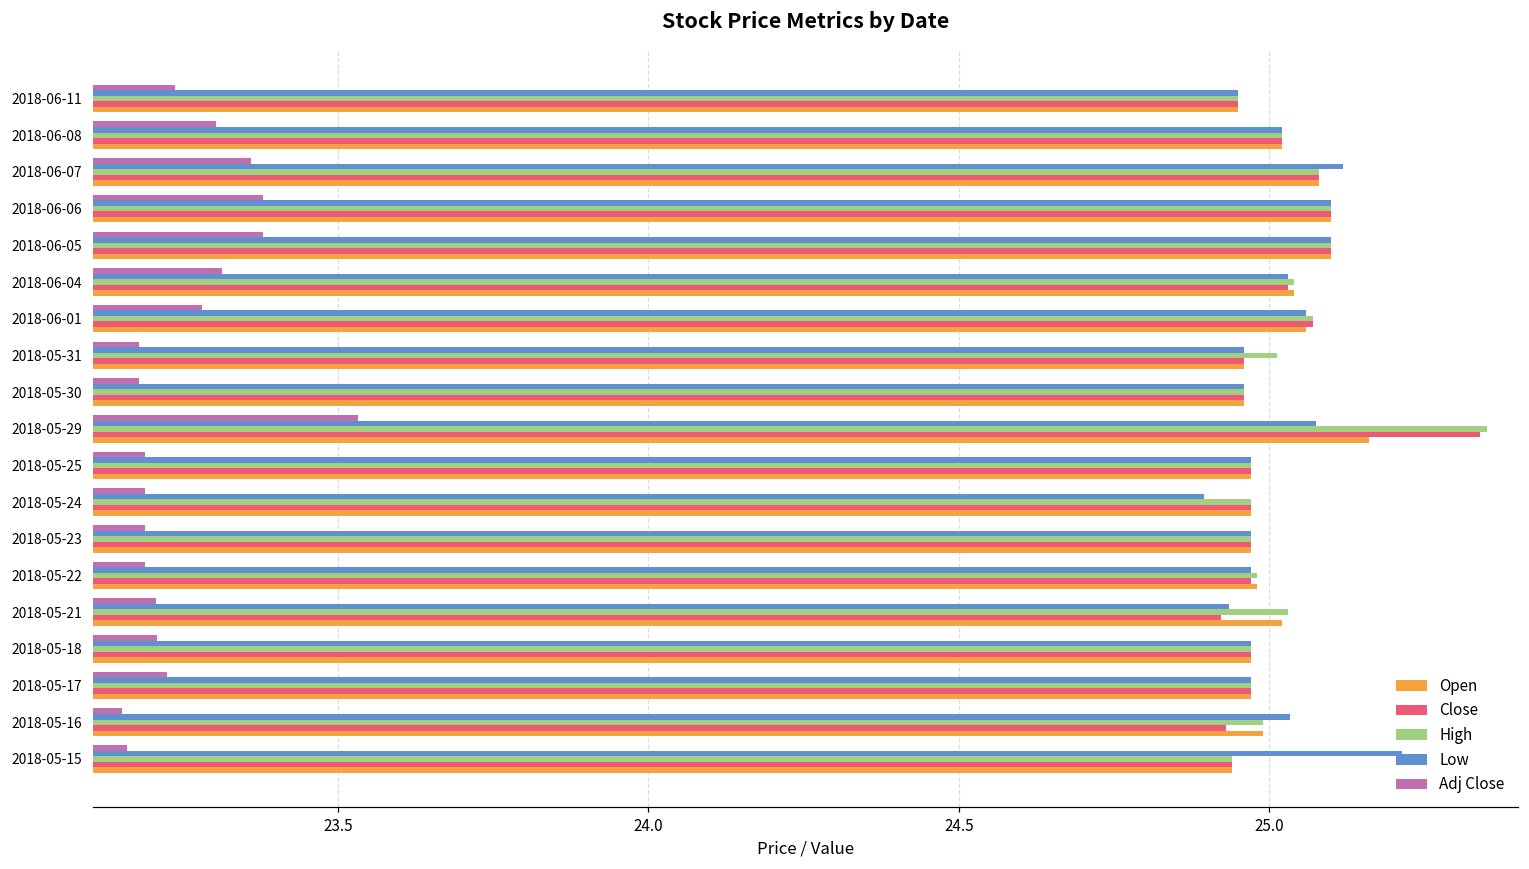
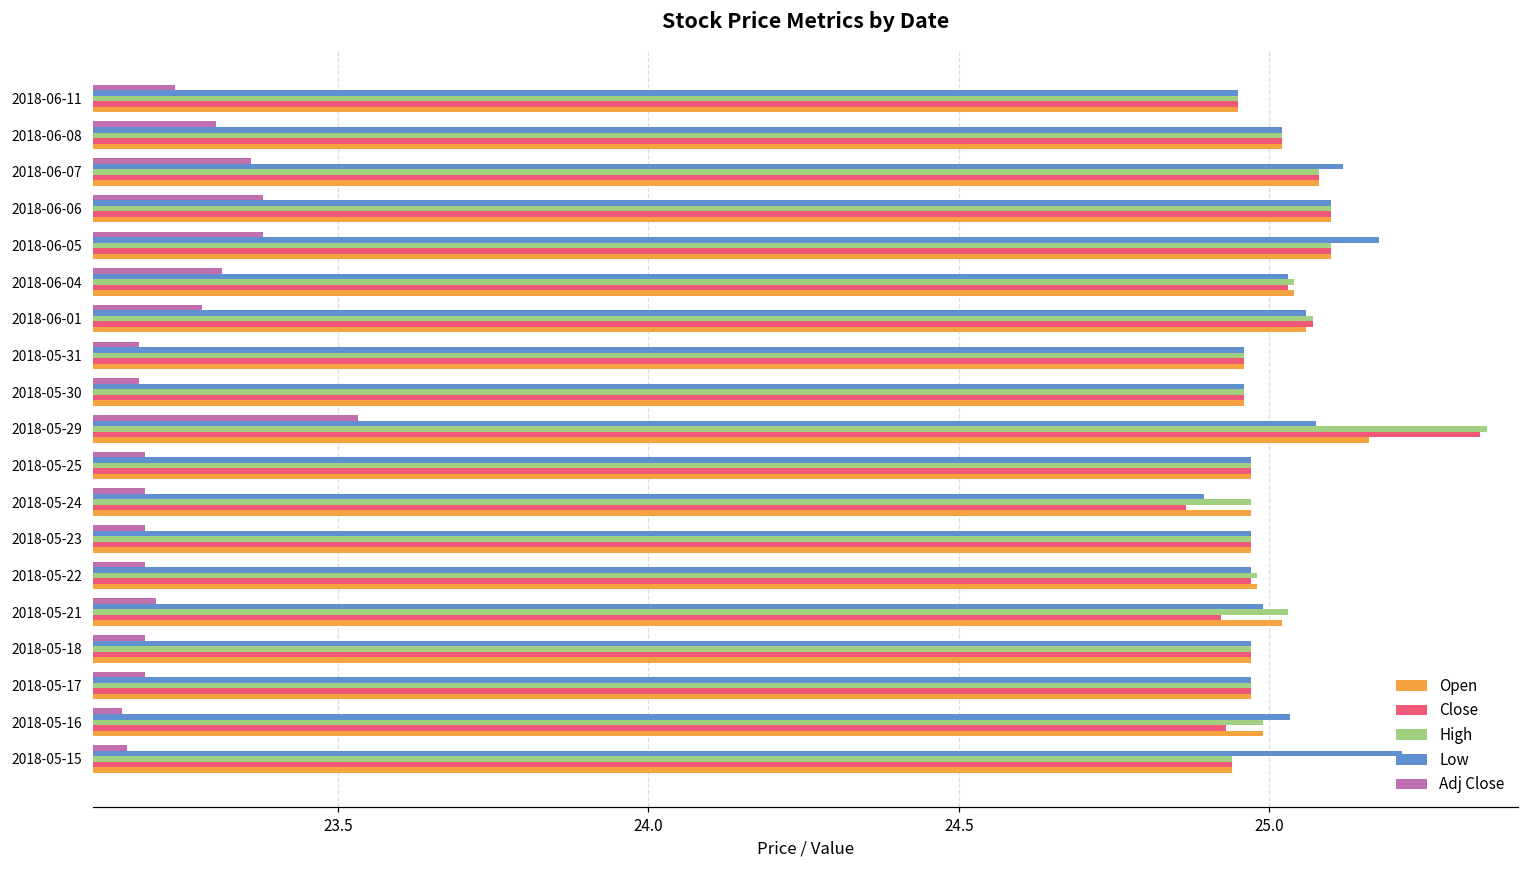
Low, 2018-06-05: 25.10 -> 25.18
High, 2018-05-31: 25.01 -> 24.96
Close, 2018-05-24: 24.97 -> 24.87
Low, 2018-05-21: 24.93 -> 24.99
Adj Close, 2018-05-18: 23.21 -> 23.19
Adj Close, 2018-05-17: 23.22 -> 23.19
